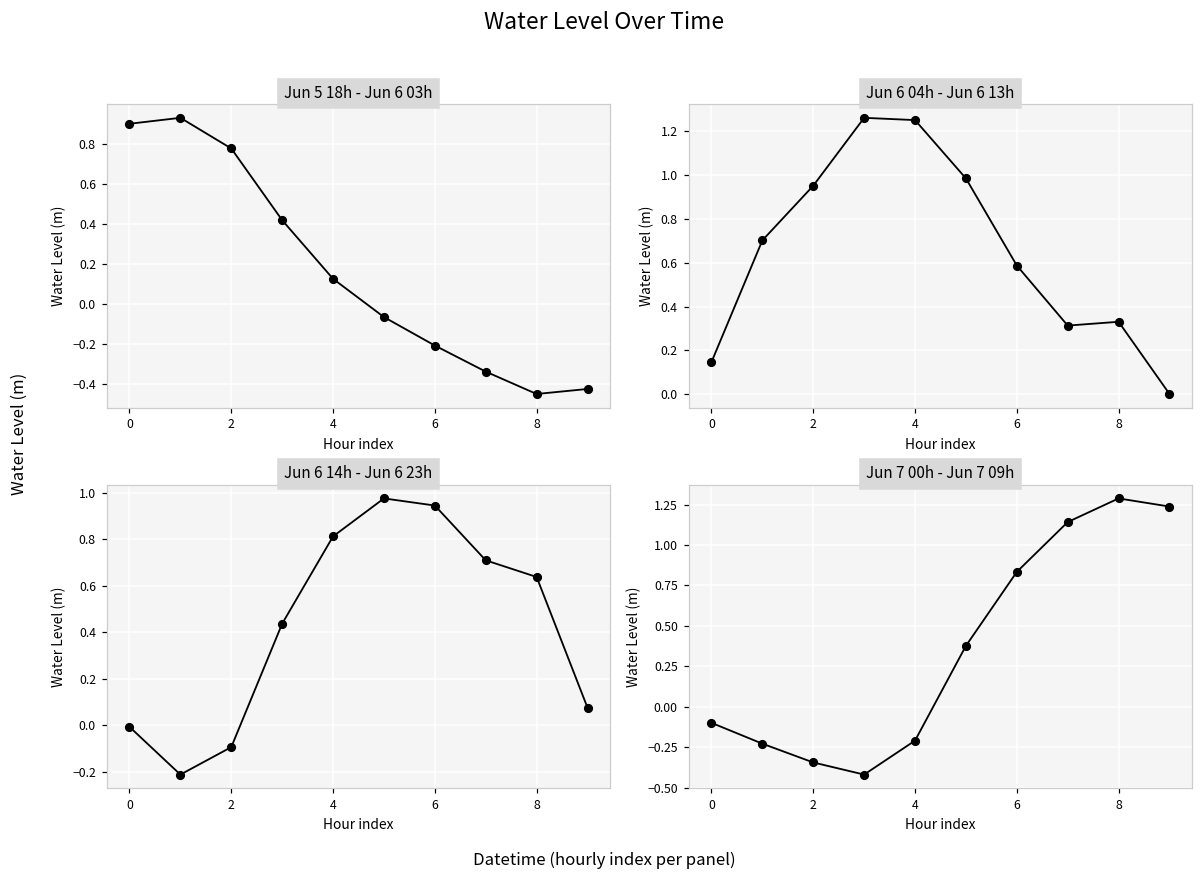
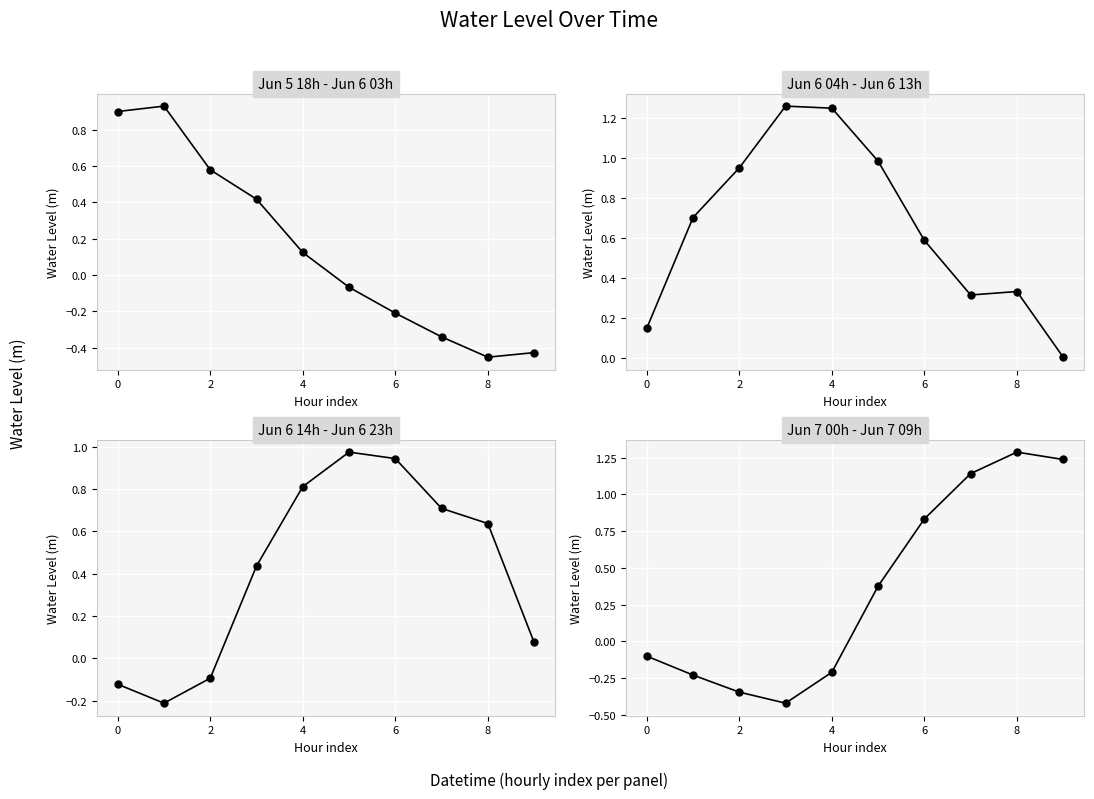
Jun 5 18h - Jun 6 03h, 2: 0.78 -> 0.58
Jun 6 14h - Jun 6 23h, 0: -0.01 -> -0.12
